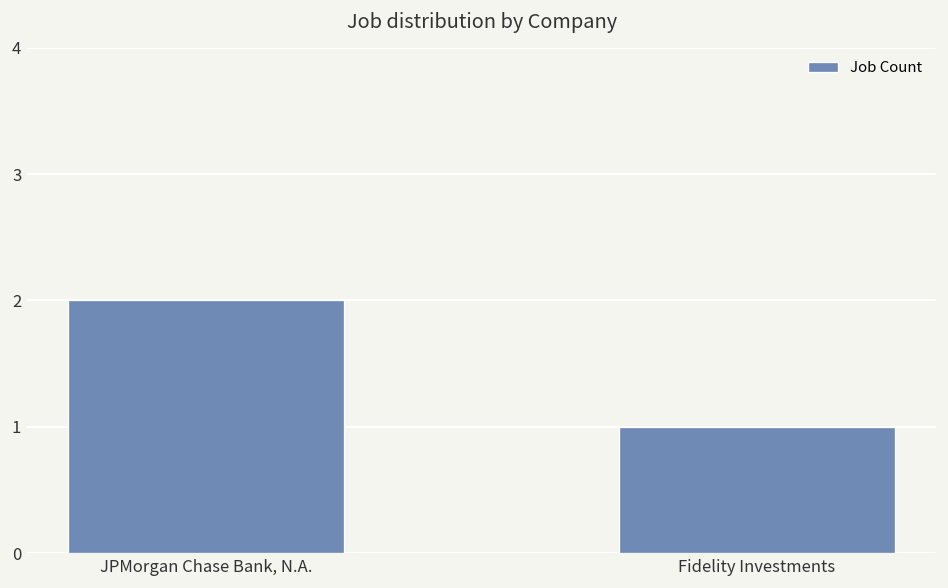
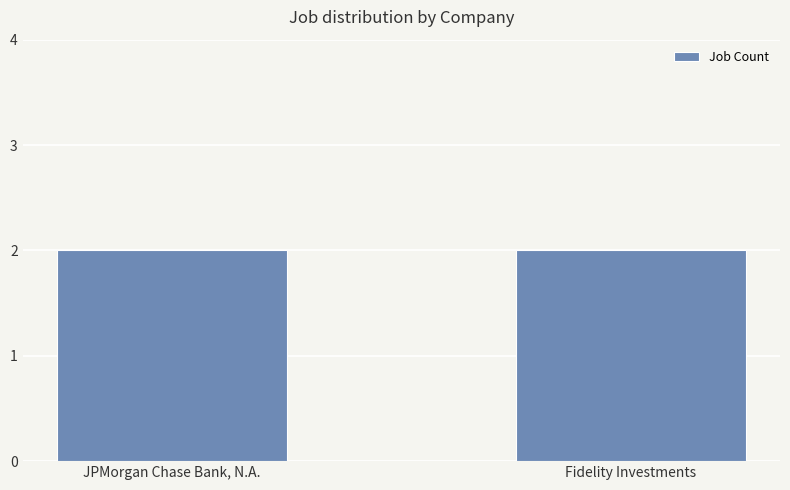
Fidelity Investments: 1 -> 2
